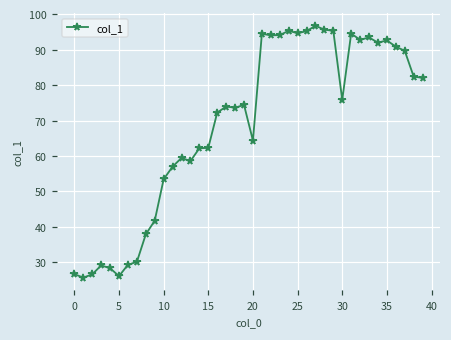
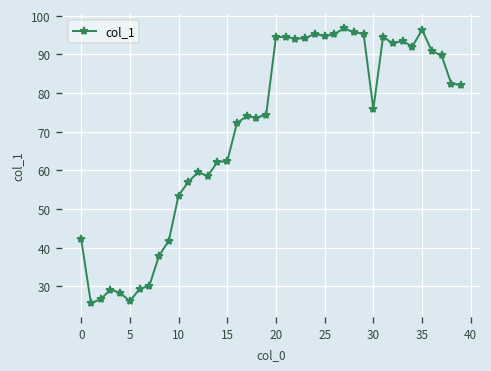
0: 27 -> 42
20: 64 -> 95
35: 93 -> 96
